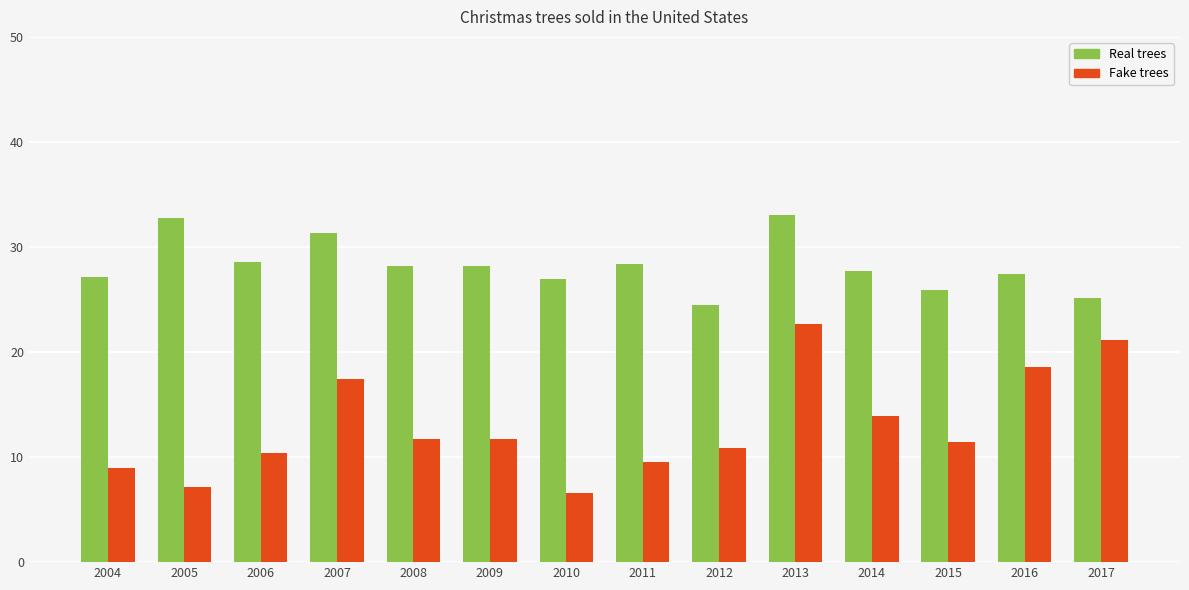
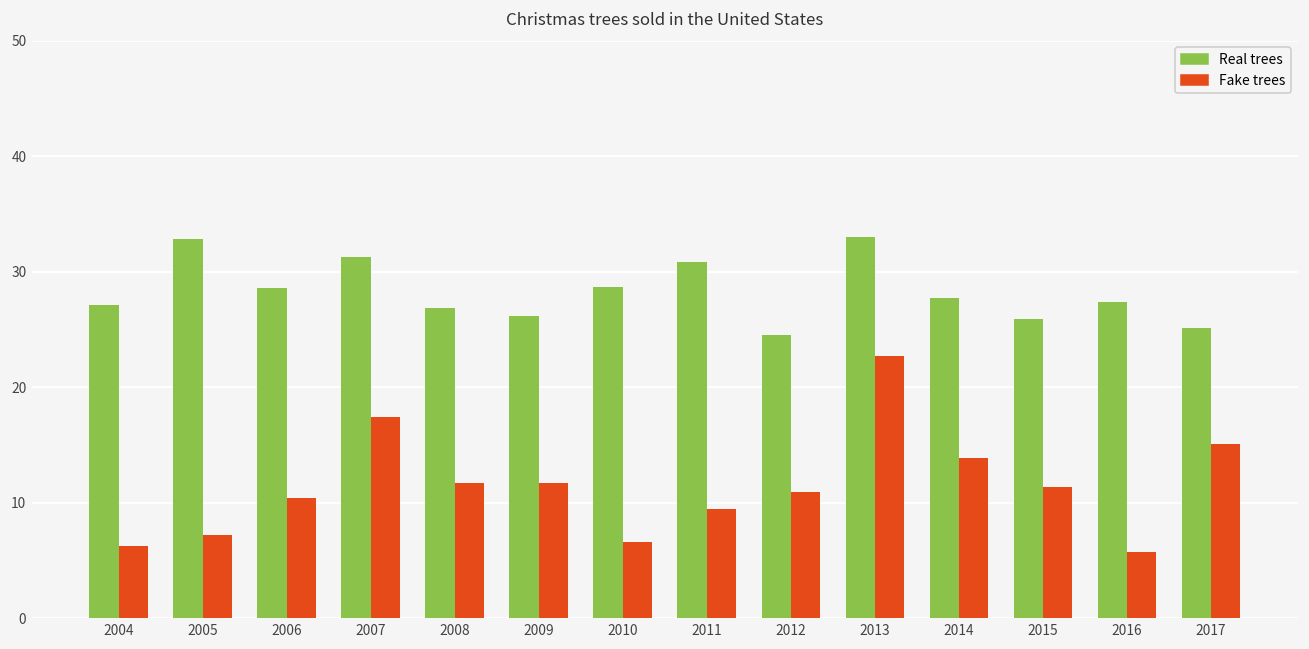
Fake trees, 2004: 9.0 -> 6.3
Real trees, 2008: 28.2 -> 26.9
Real trees, 2009: 28.2 -> 26.2
Real trees, 2010: 27.0 -> 28.7
Real trees, 2011: 28.4 -> 30.8
Fake trees, 2016: 18.6 -> 5.7
Fake trees, 2017: 21.1 -> 15.1
